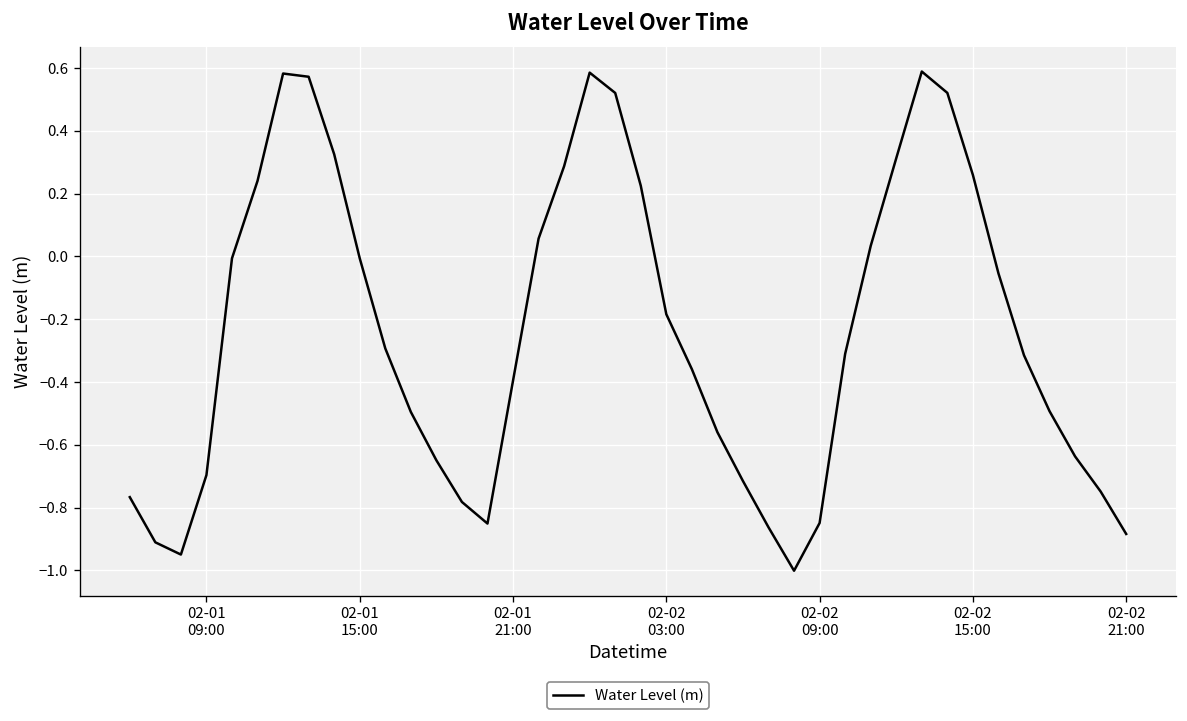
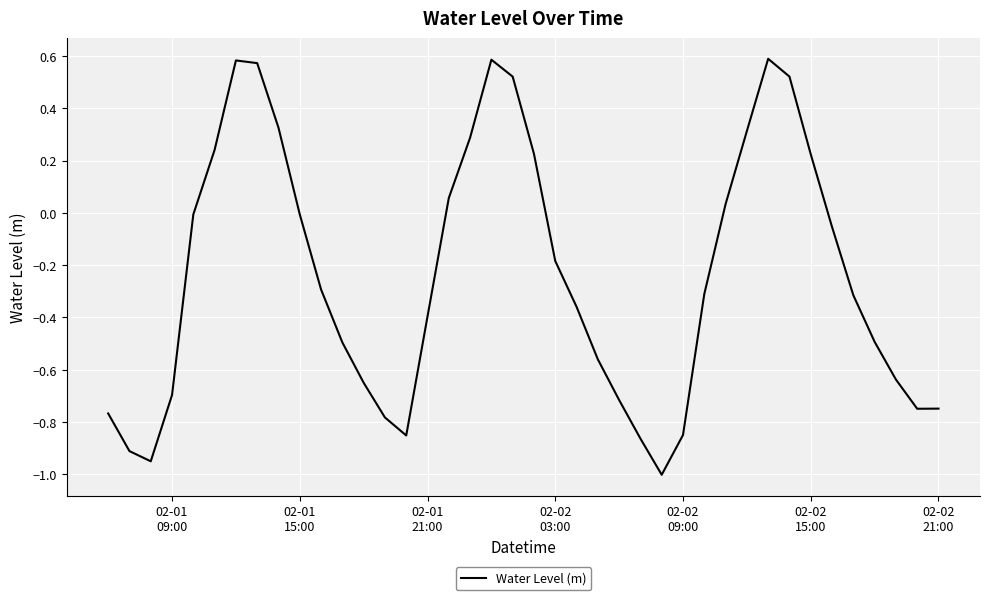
02-02 15:00: 0.26 -> 0.22
02-02 21:00: -0.88 -> -0.75
